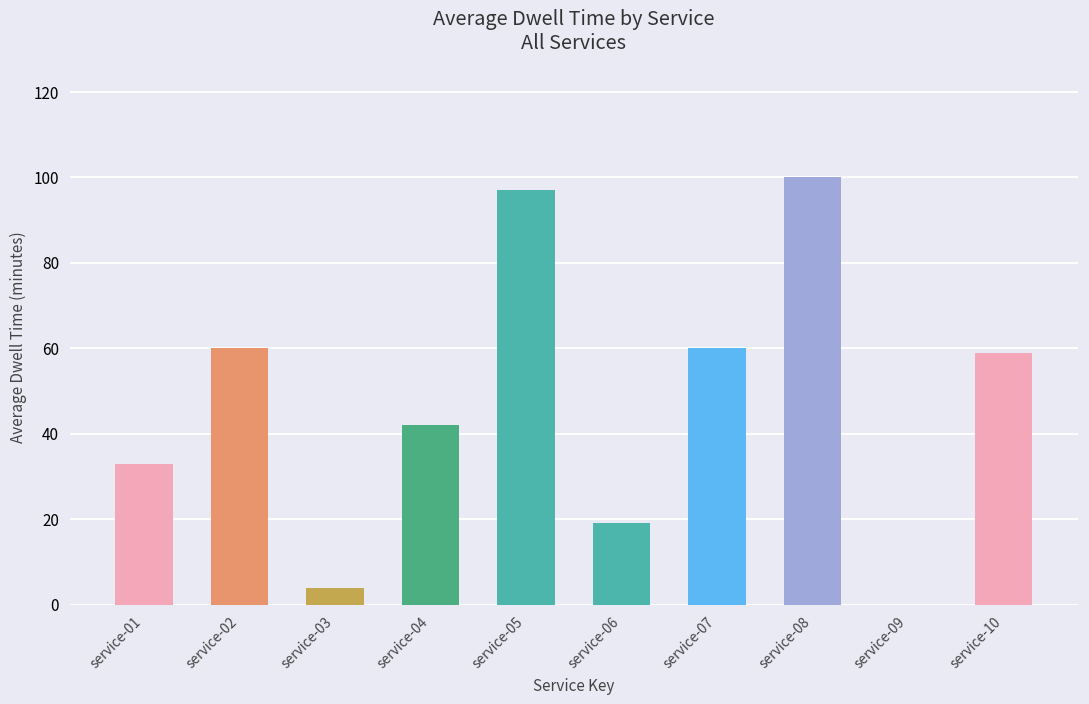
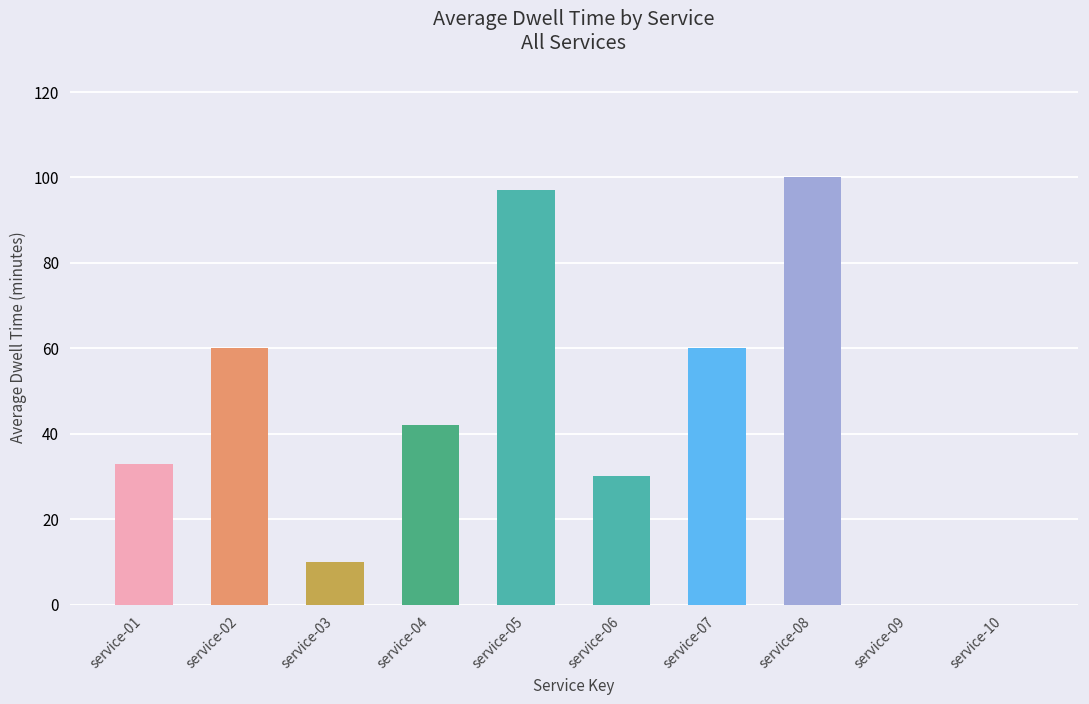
service-03: 4 -> 10
service-06: 19 -> 30
service-10: 59 -> 0
